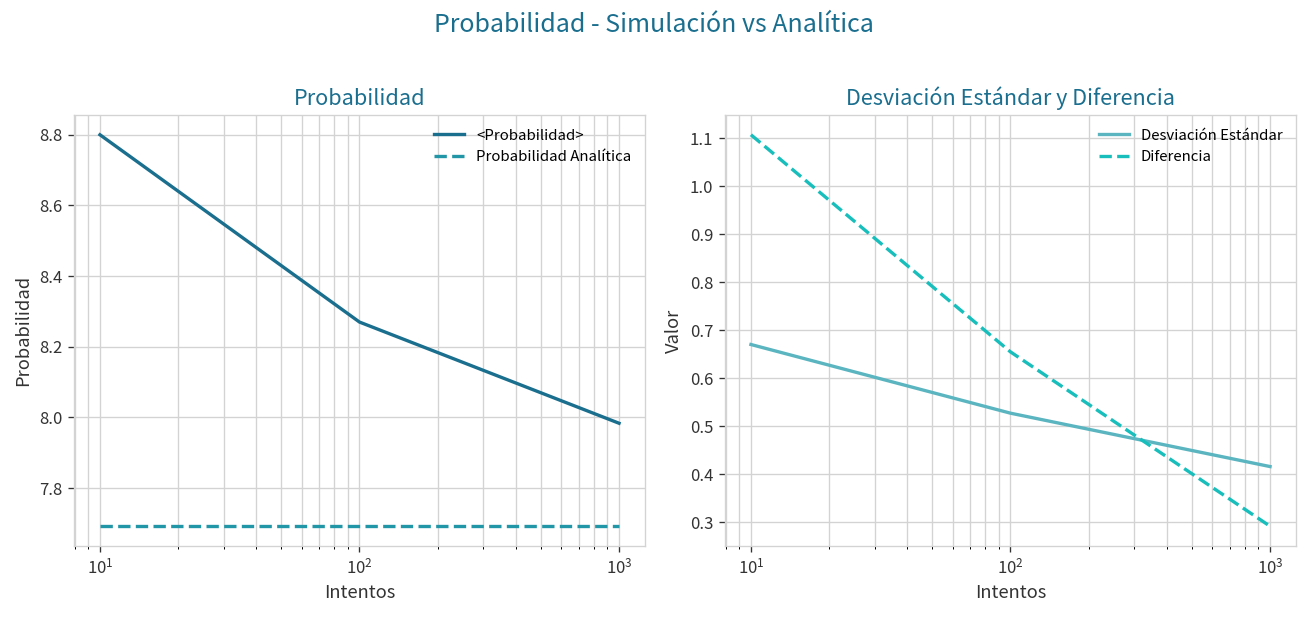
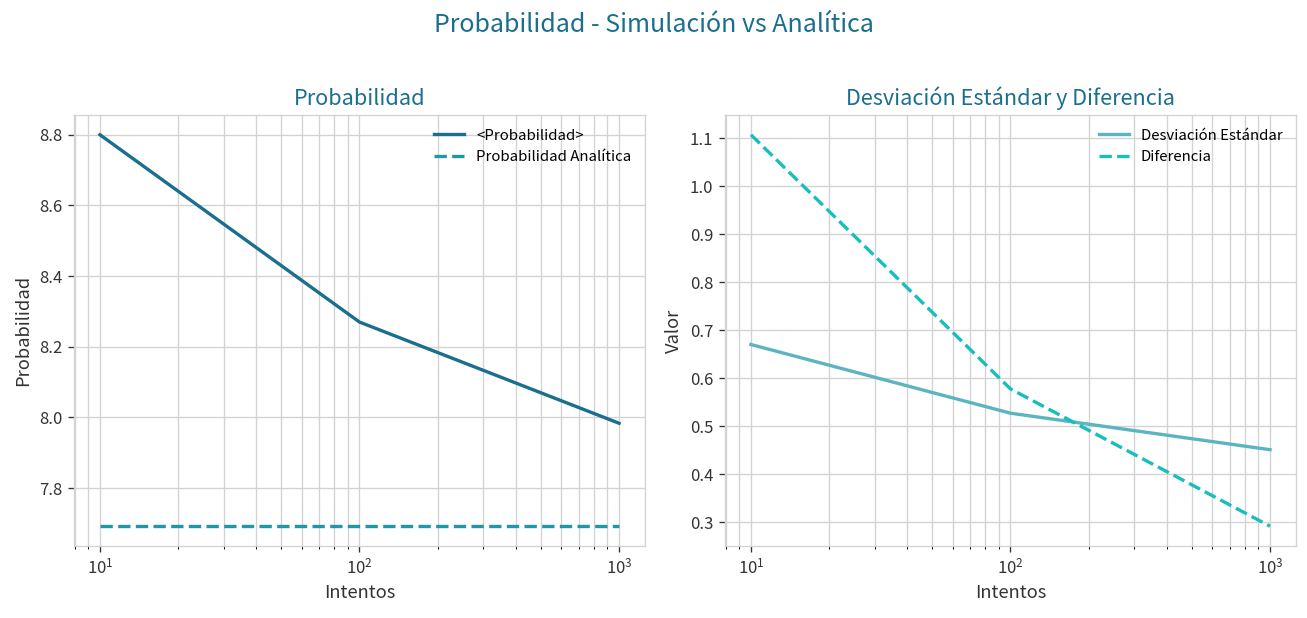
Desviación Estándar y Diferencia, Diferencia, 10^2: 0.65 -> 0.58
Desviación Estándar y Diferencia, Desviación Estándar, 10^3: 0.42 -> 0.45
